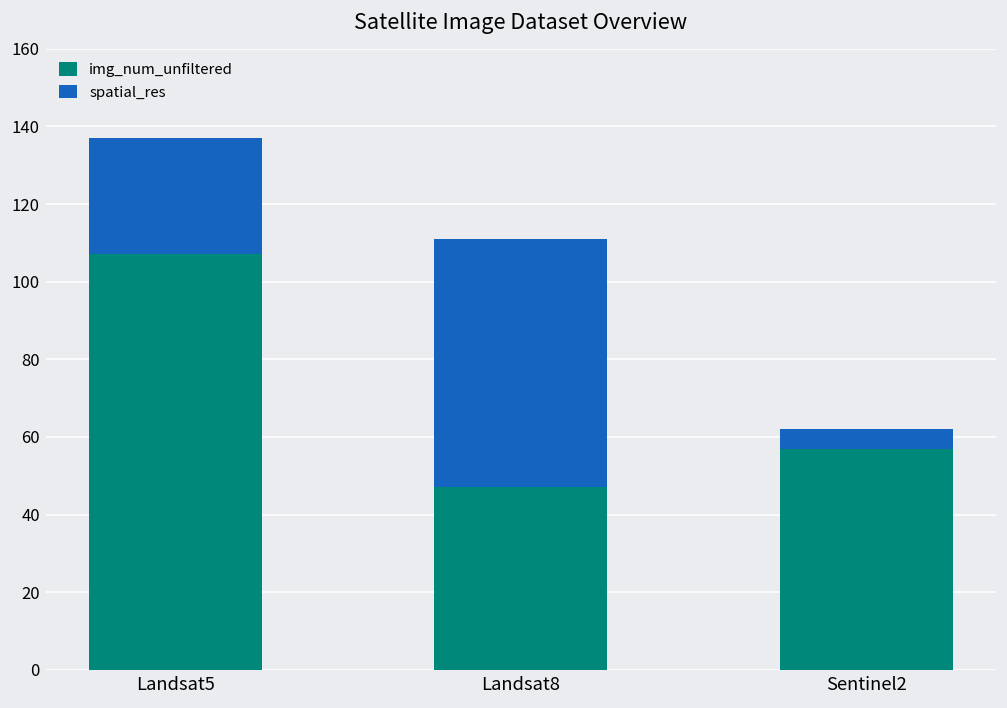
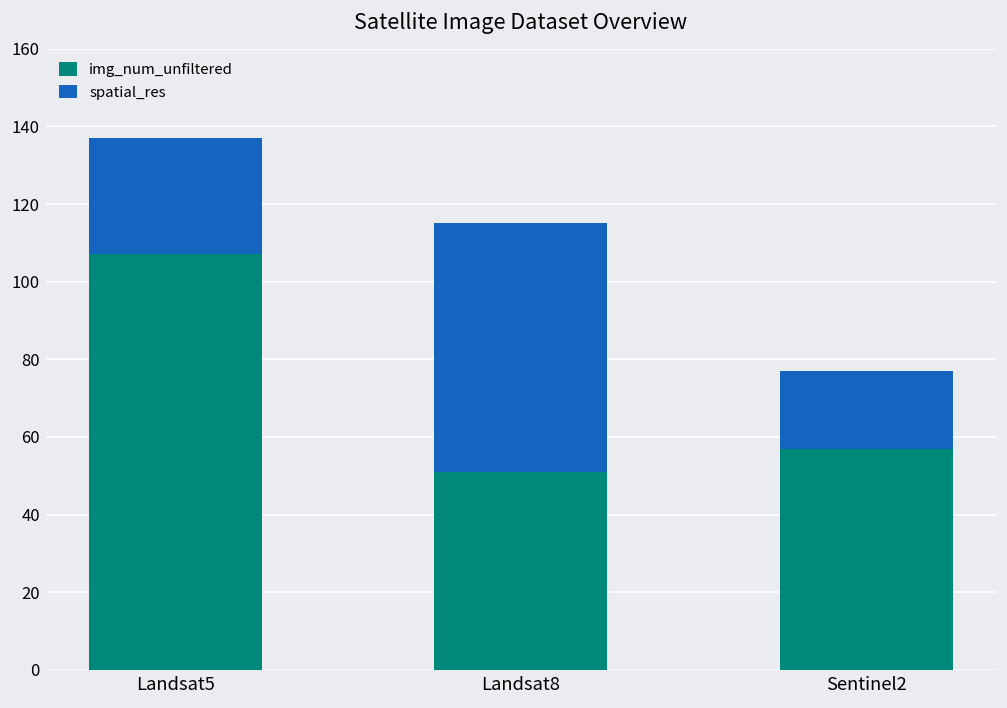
img_num_unfiltered, Landsat8: 47 -> 51
spatial_res, Sentinel2: 5 -> 20
